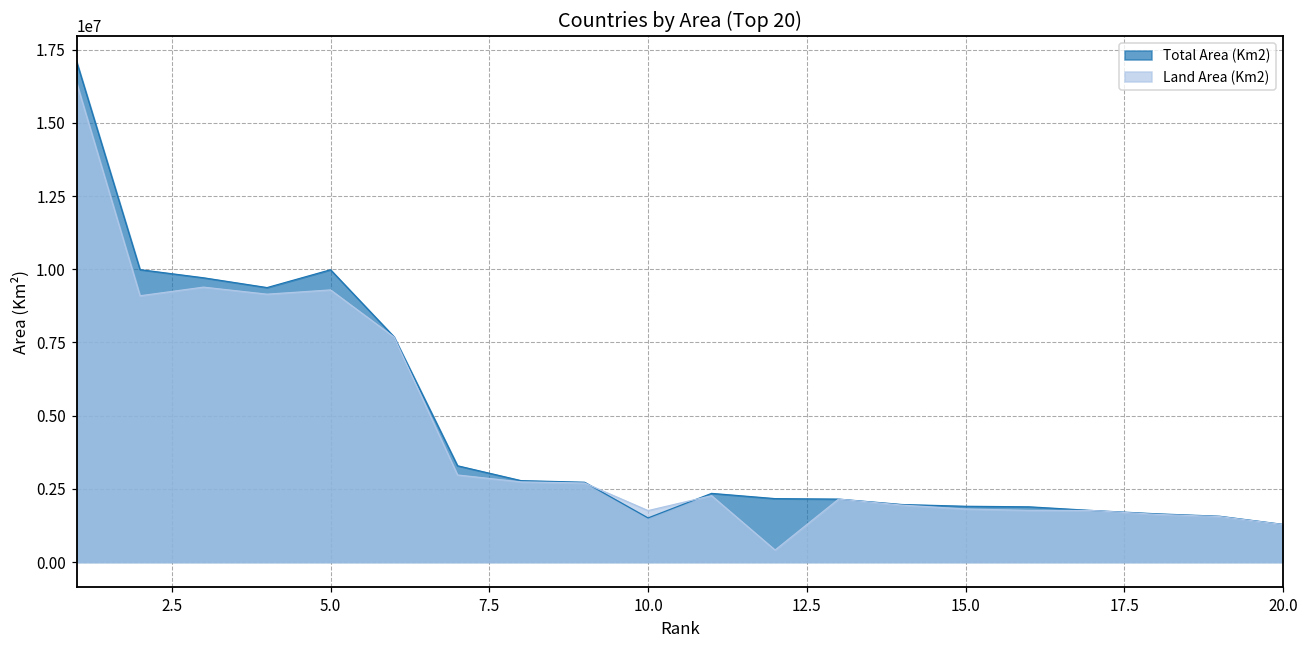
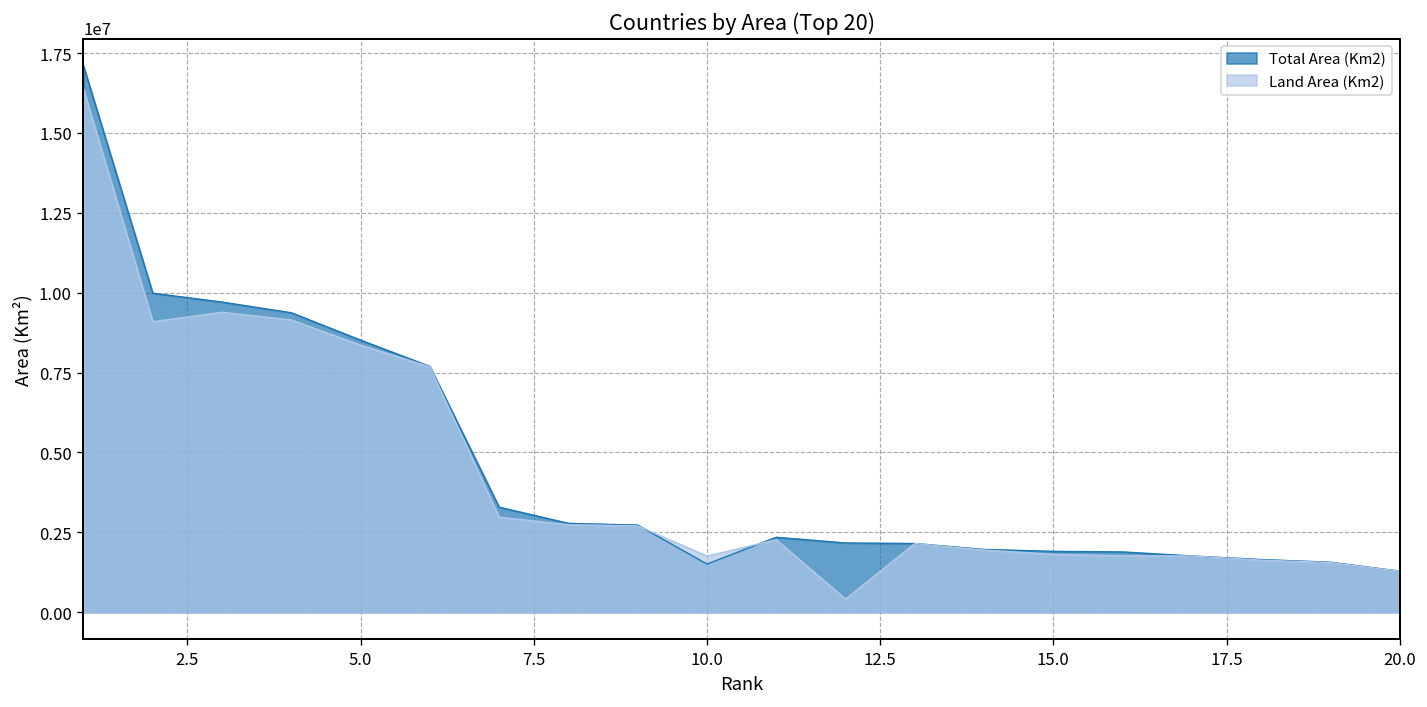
Total Area (Km2), 5.0: 10000000 -> 8500000
Land Area (Km2), 5.0: 9300000 -> 8400000
